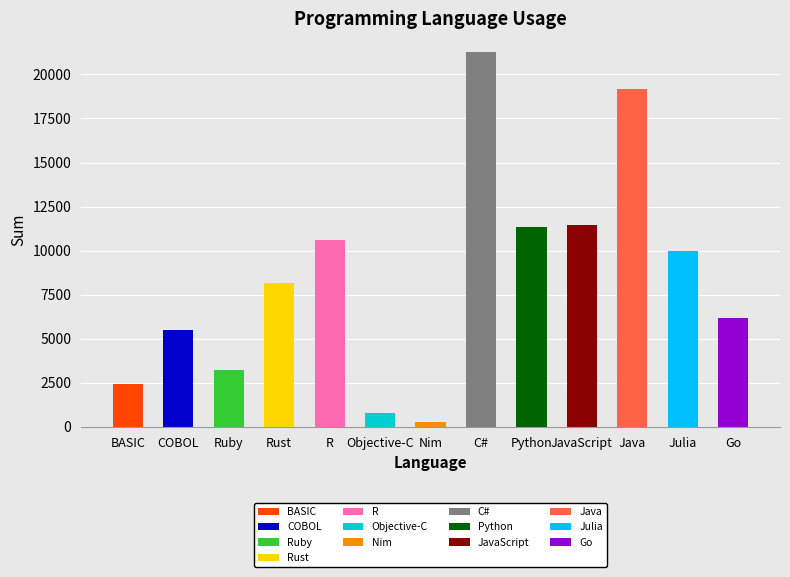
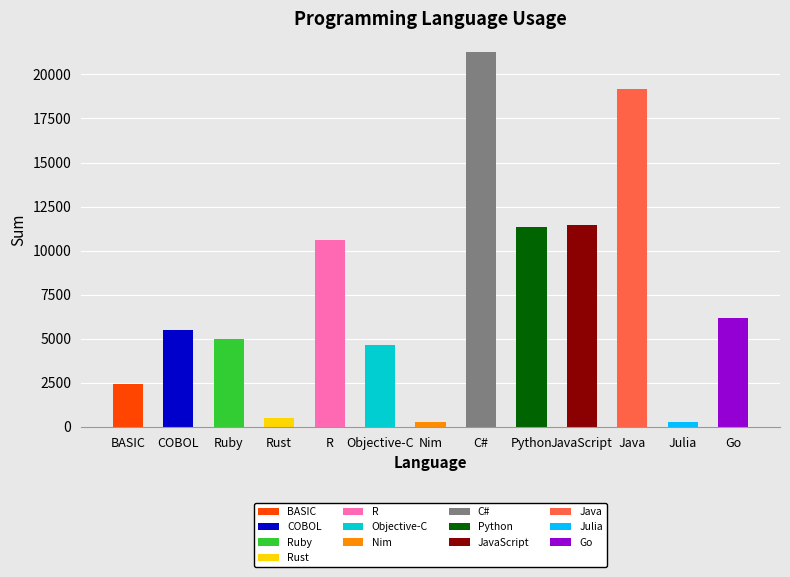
Ruby: 3200 -> 5000
Rust: 8200 -> 500
Objective-C: 800 -> 4700
Julia: 10000 -> 300
